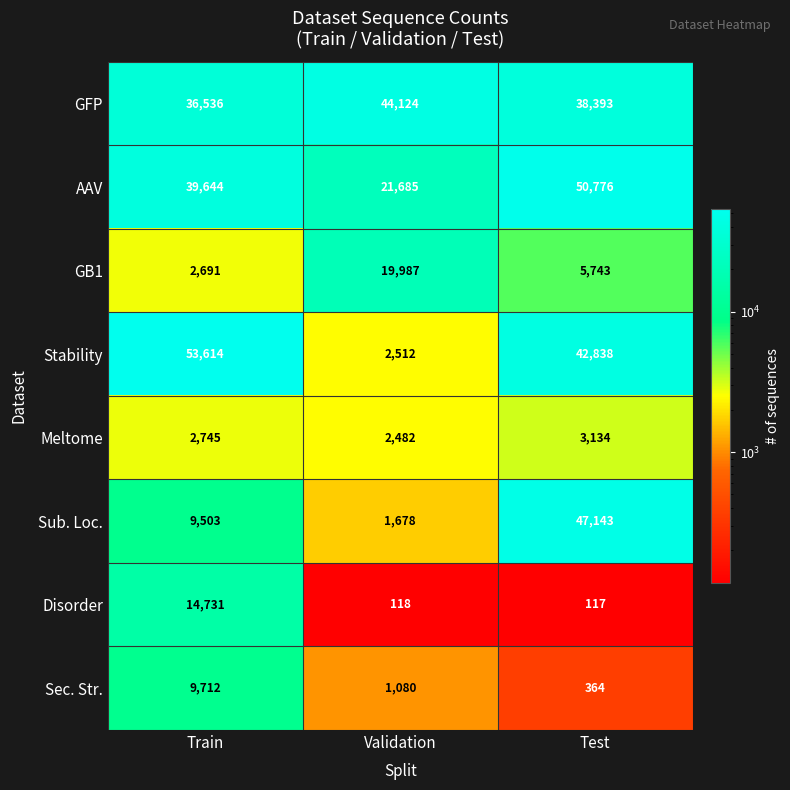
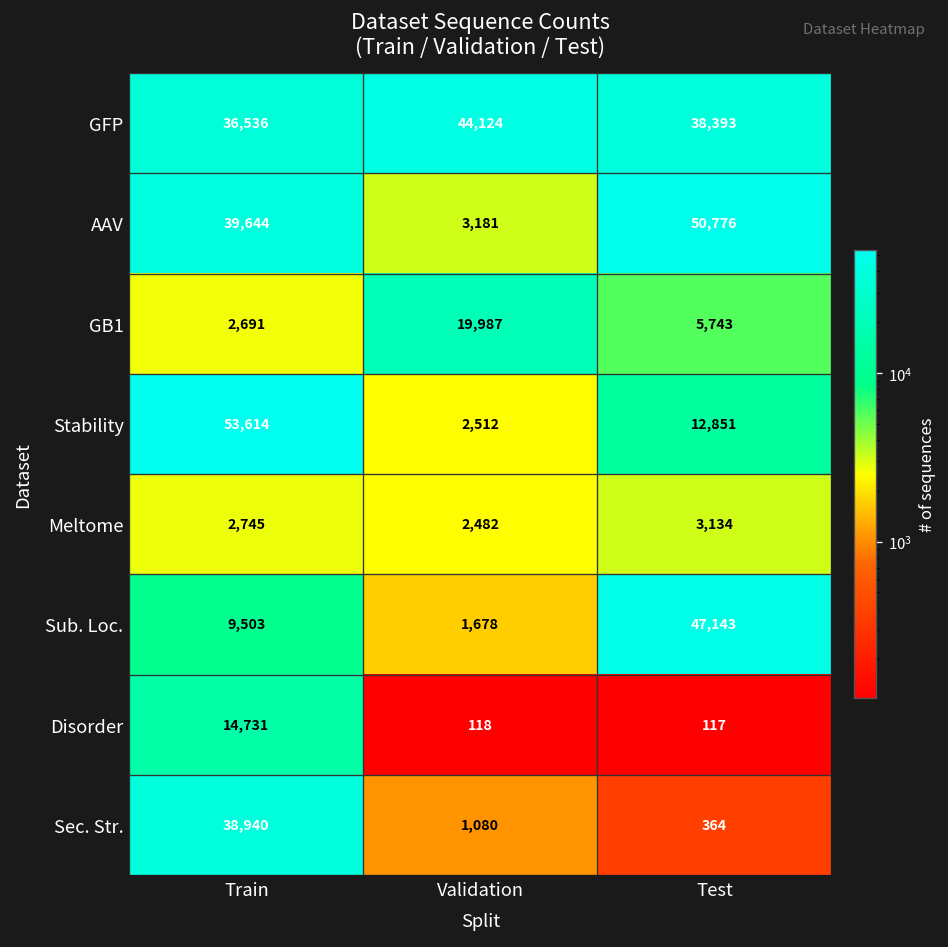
AAV, Validation: 21,685 -> 3,181
Stability, Test: 42,838 -> 12,851
Sec. Str., Train: 9,712 -> 38,940
